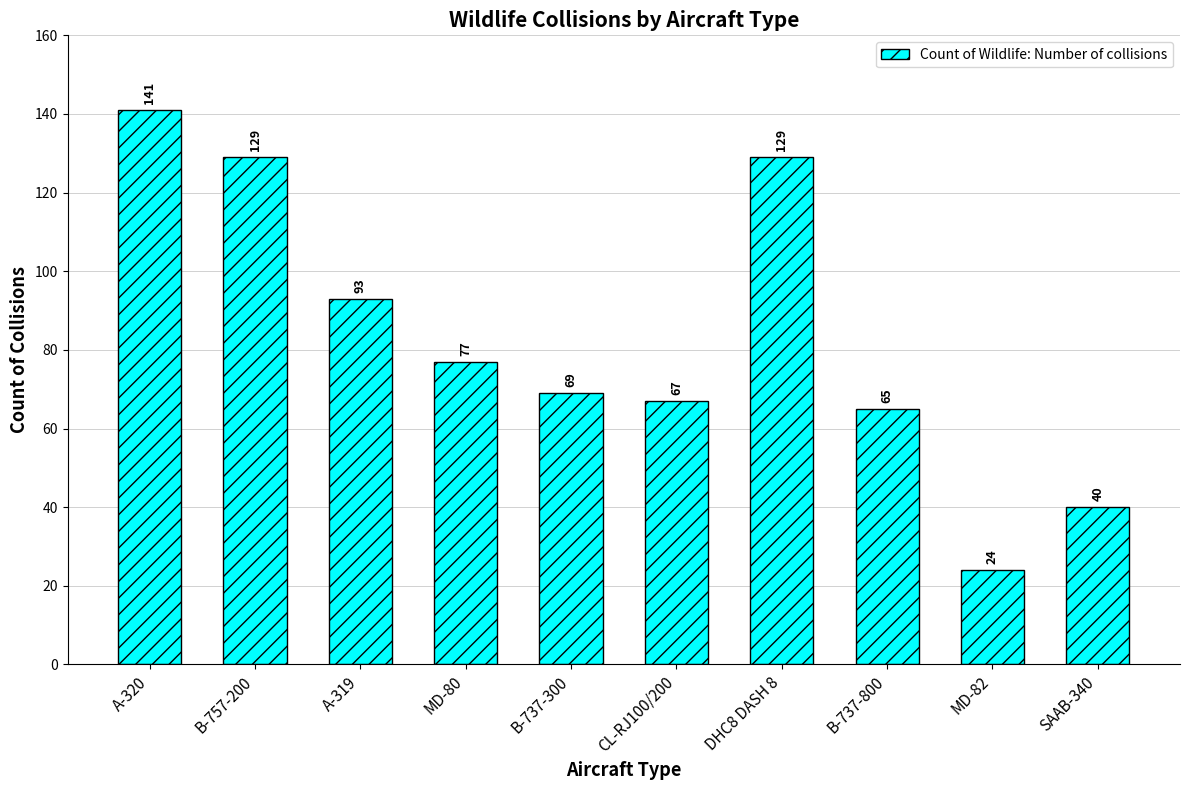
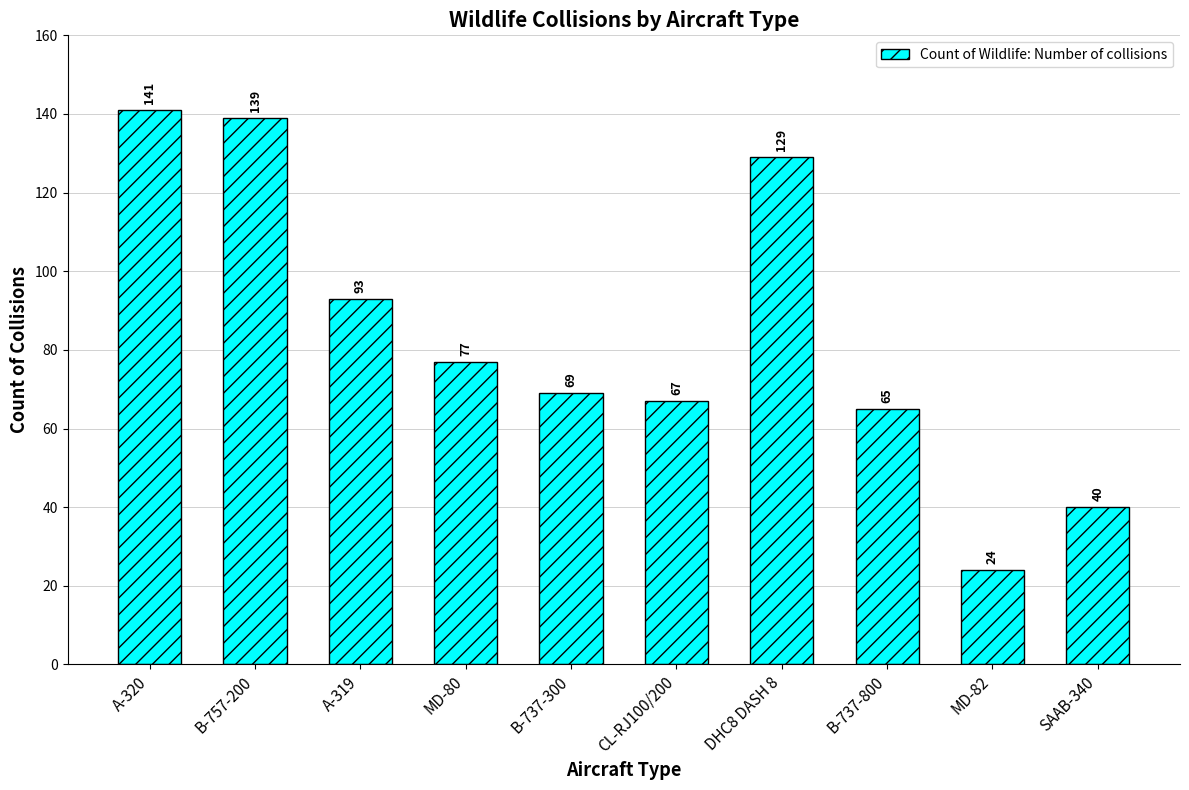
B-757-200: 129 -> 139
